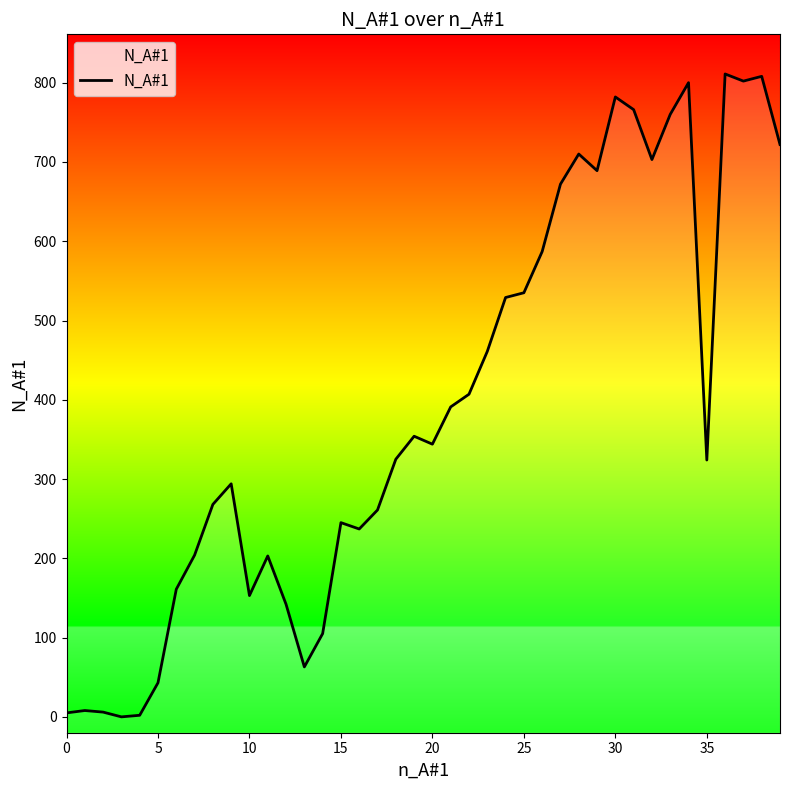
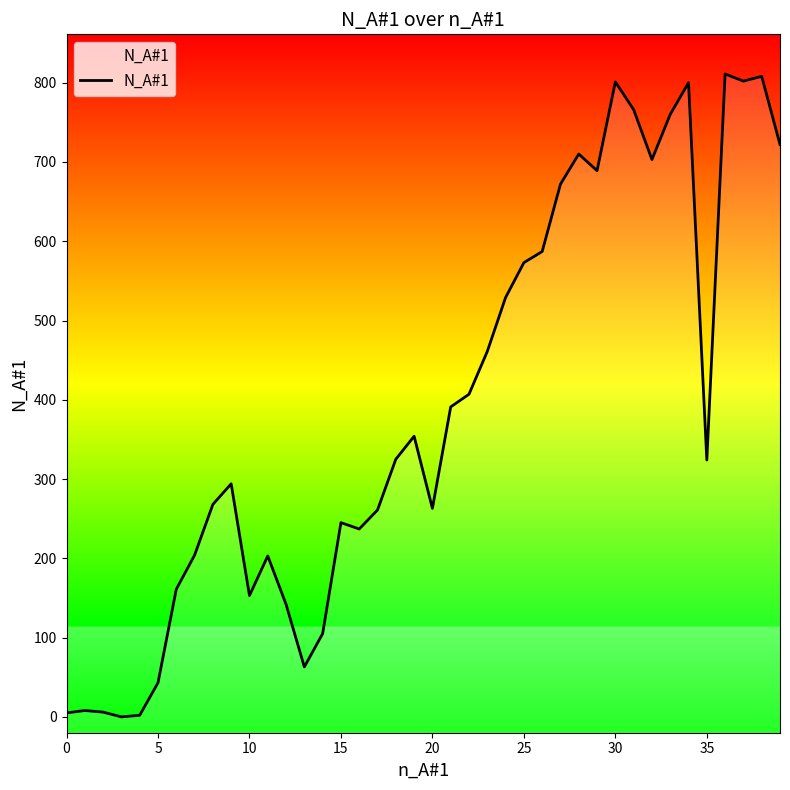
20: 340 -> 260
25: 540 -> 570
30: 780 -> 800
